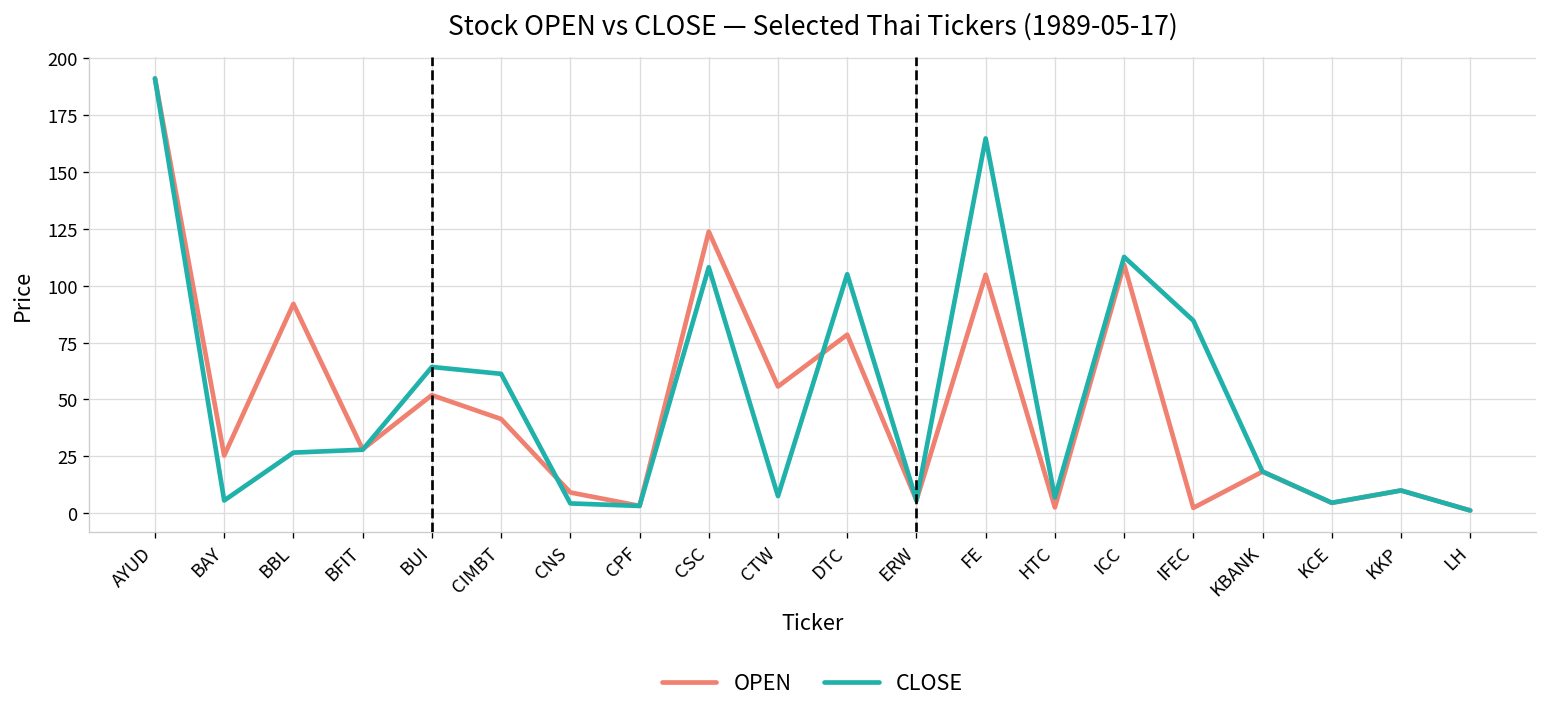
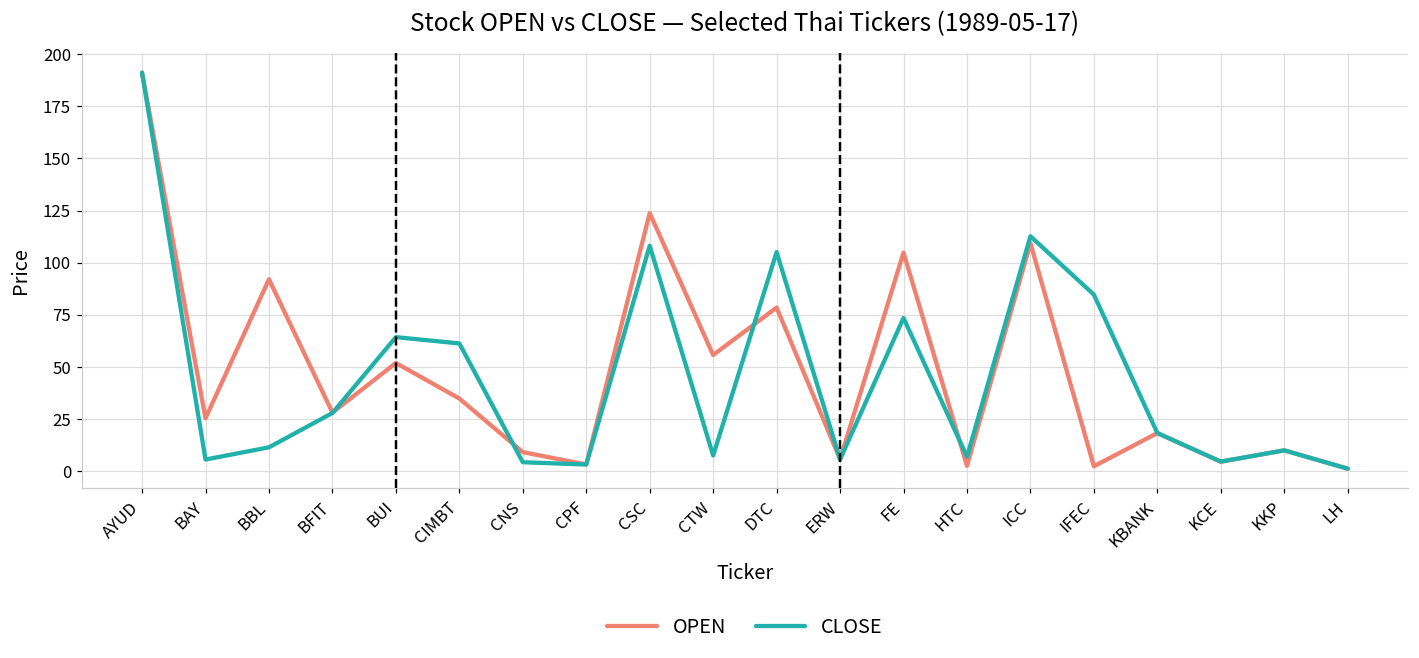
CLOSE, BBL: 27 -> 11
OPEN, CIMBT: 41 -> 35
CLOSE, FE: 165 -> 73
